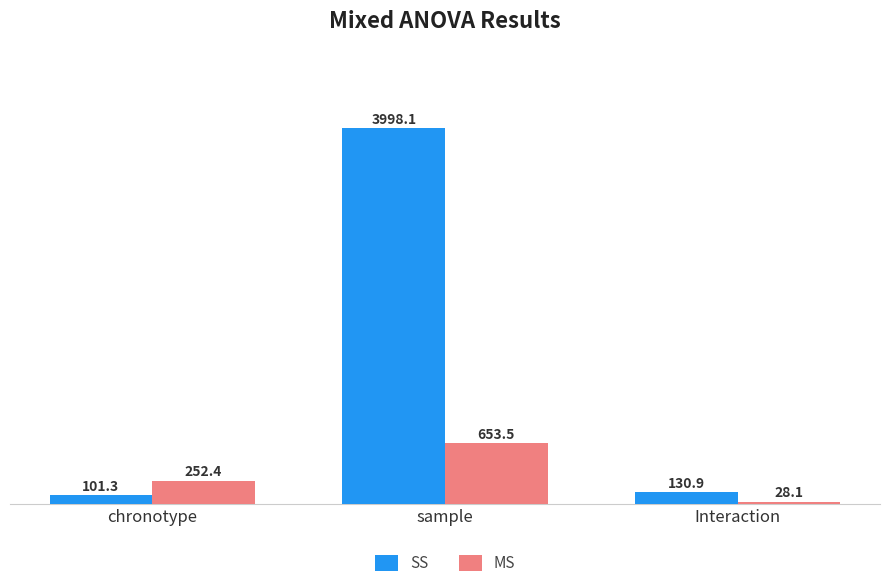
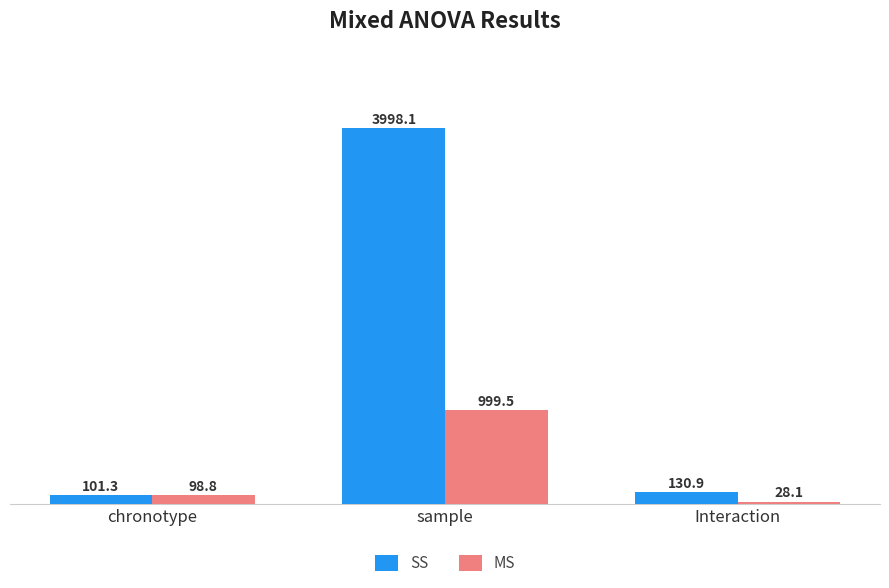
MS, chronotype: 252.4 -> 98.8
MS, sample: 653.5 -> 999.5
